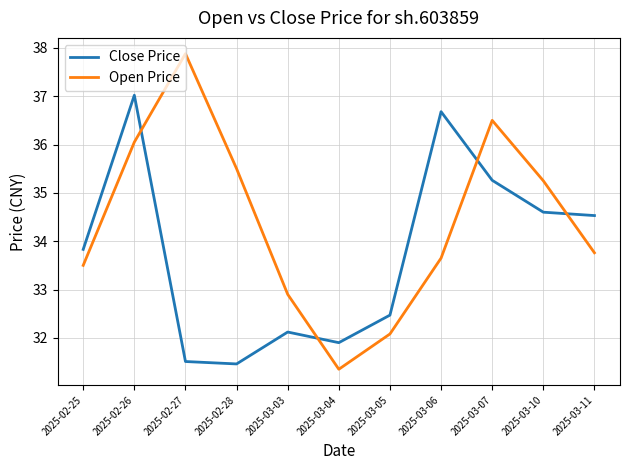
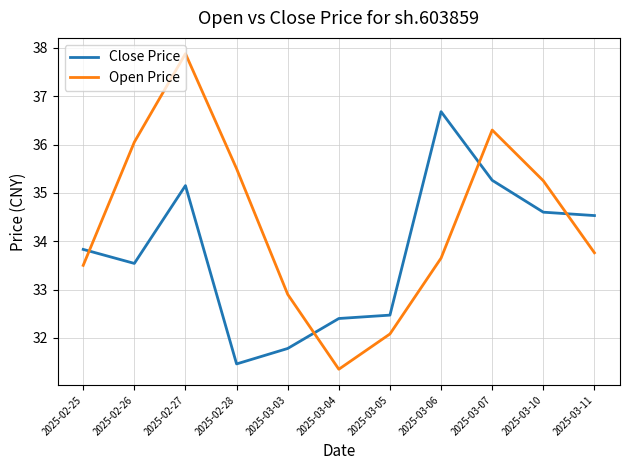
Close Price, 2025-02-26: 37.0 -> 33.5
Close Price, 2025-02-27: 31.5 -> 35.2
Close Price, 2025-03-03: 32.1 -> 31.8
Close Price, 2025-03-04: 31.9 -> 32.4
Open Price, 2025-03-07: 36.5 -> 36.3
